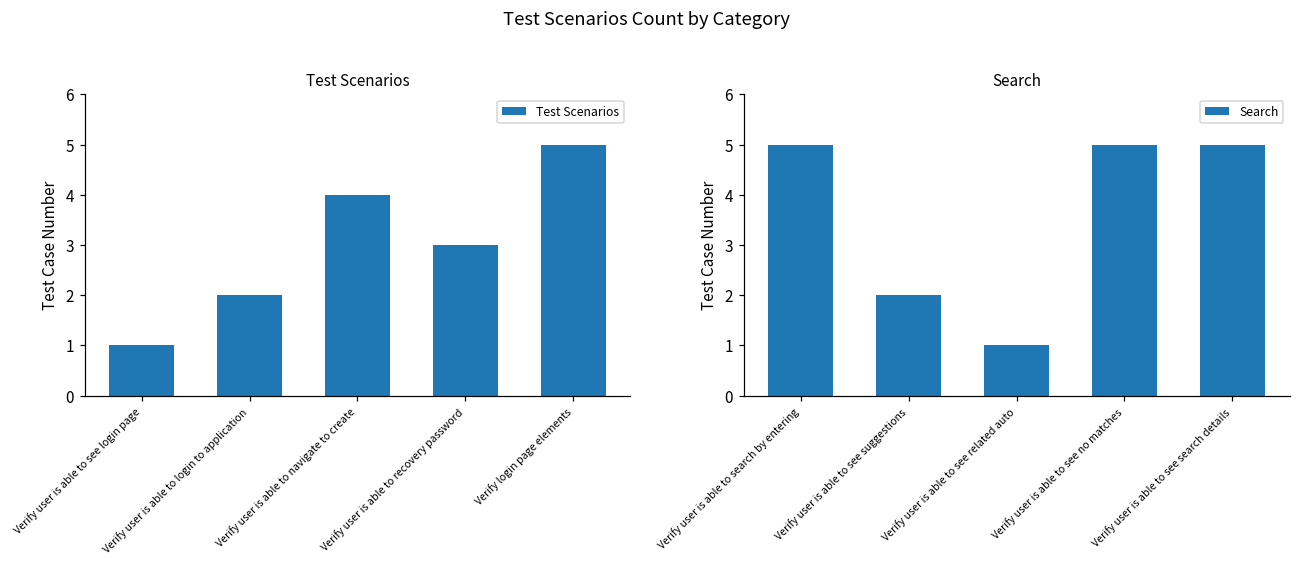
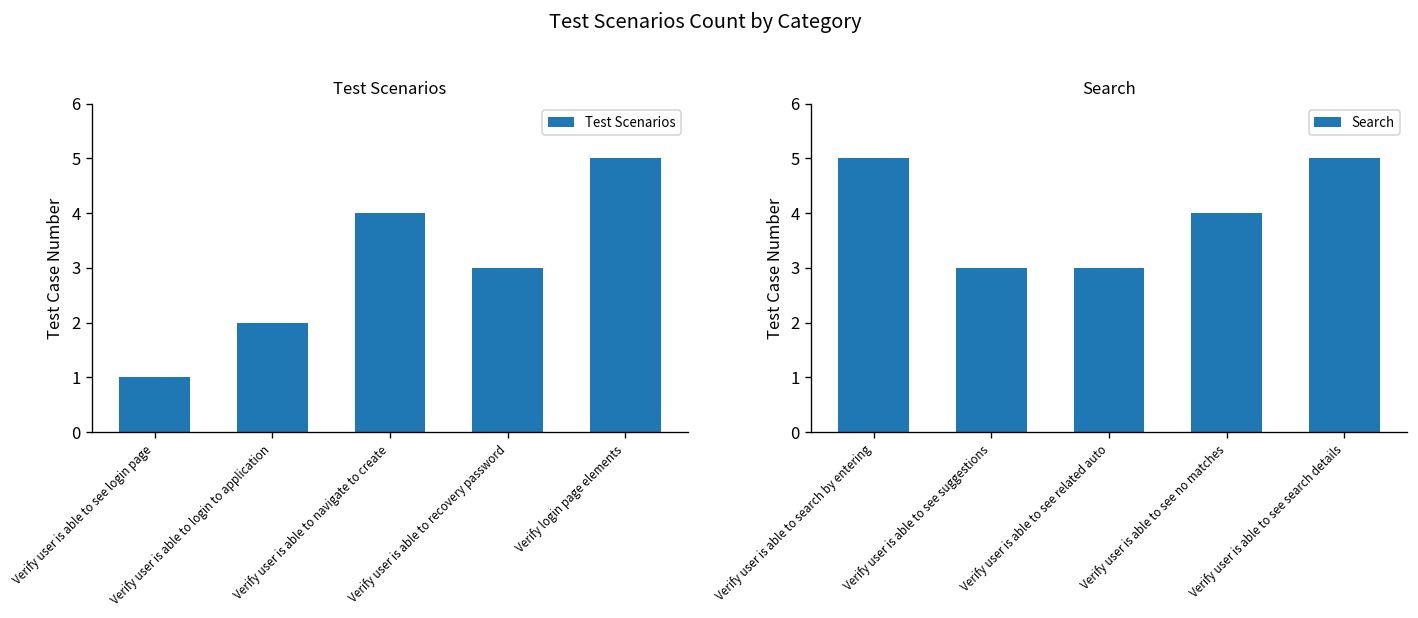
Search, Verify user is able to see suggestions: 2 -> 3
Search, Verify user is able to see related auto: 1 -> 3
Search, Verify user is able to see no matches: 5 -> 4
